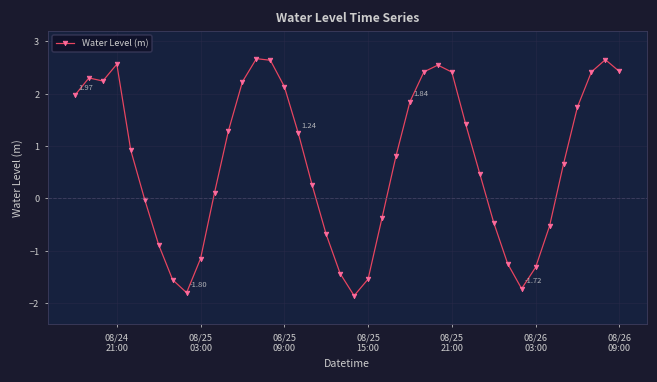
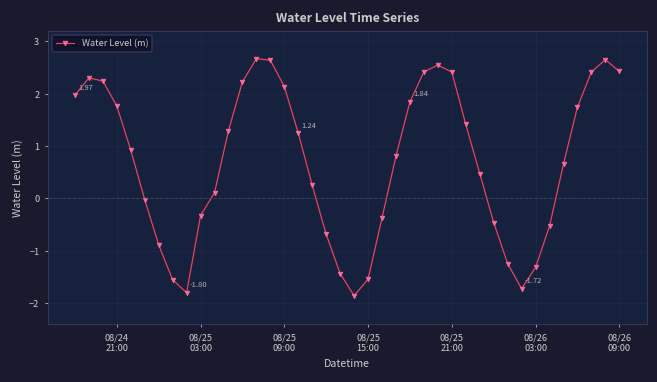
08/24 21:00: 2.6 -> 1.8
08/25 03:00: -1.1 -> -0.3
